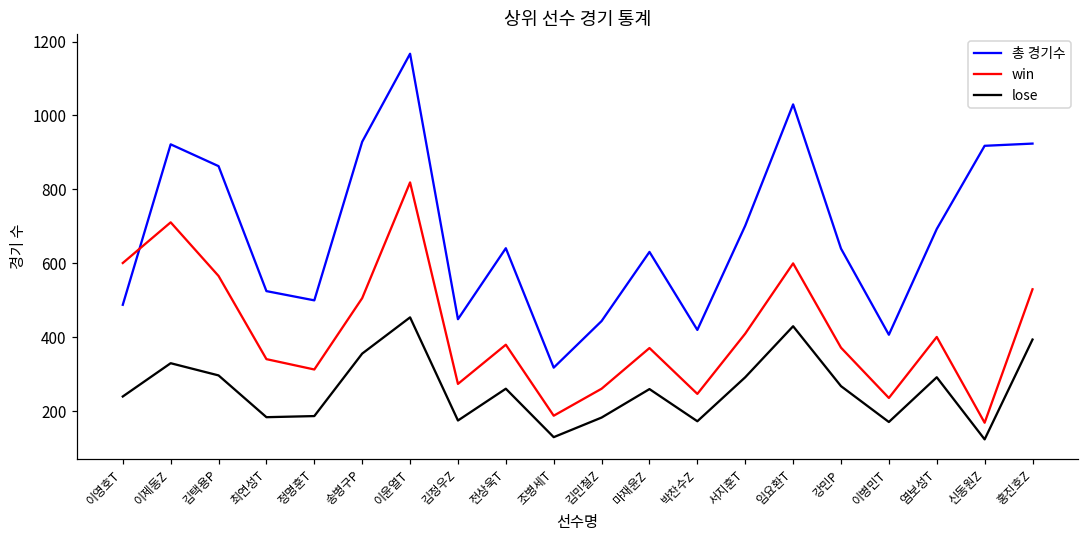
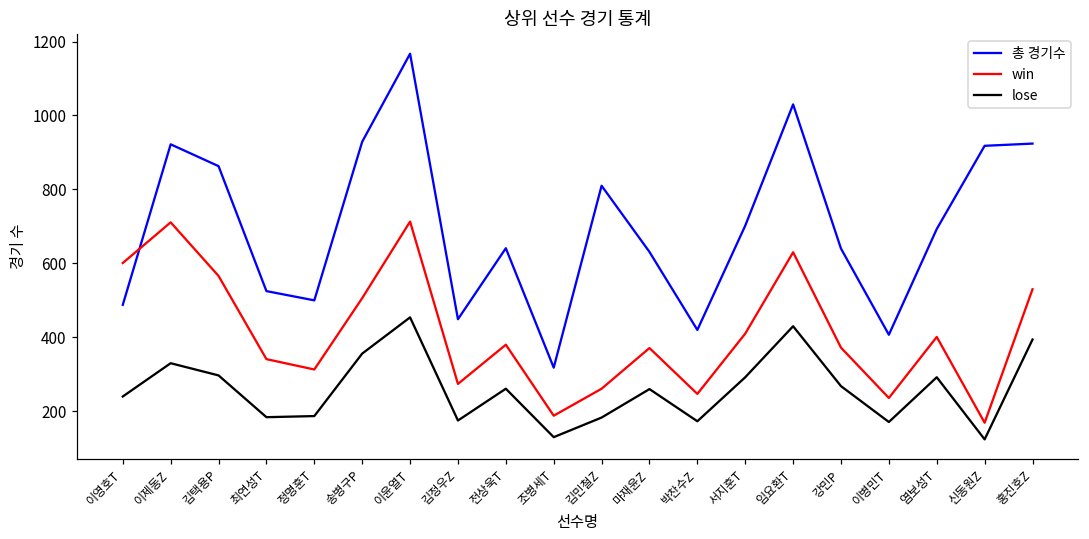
win, 이윤열T: 820 -> 710
총 경기수, 김민철Z: 440 -> 810
win, 임요환T: 600 -> 630
